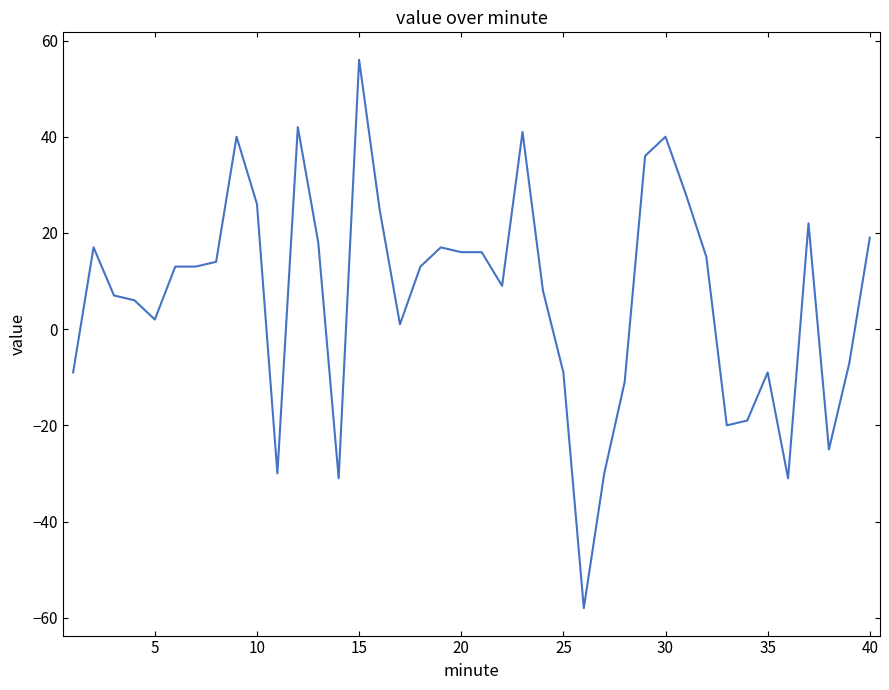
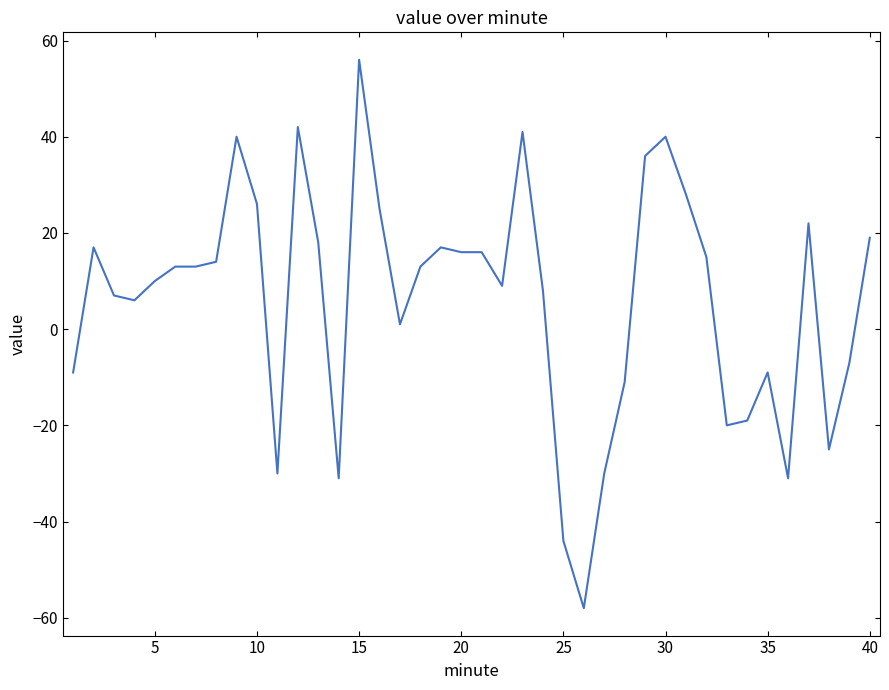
5: 2 -> 10
25: -9 -> -44
